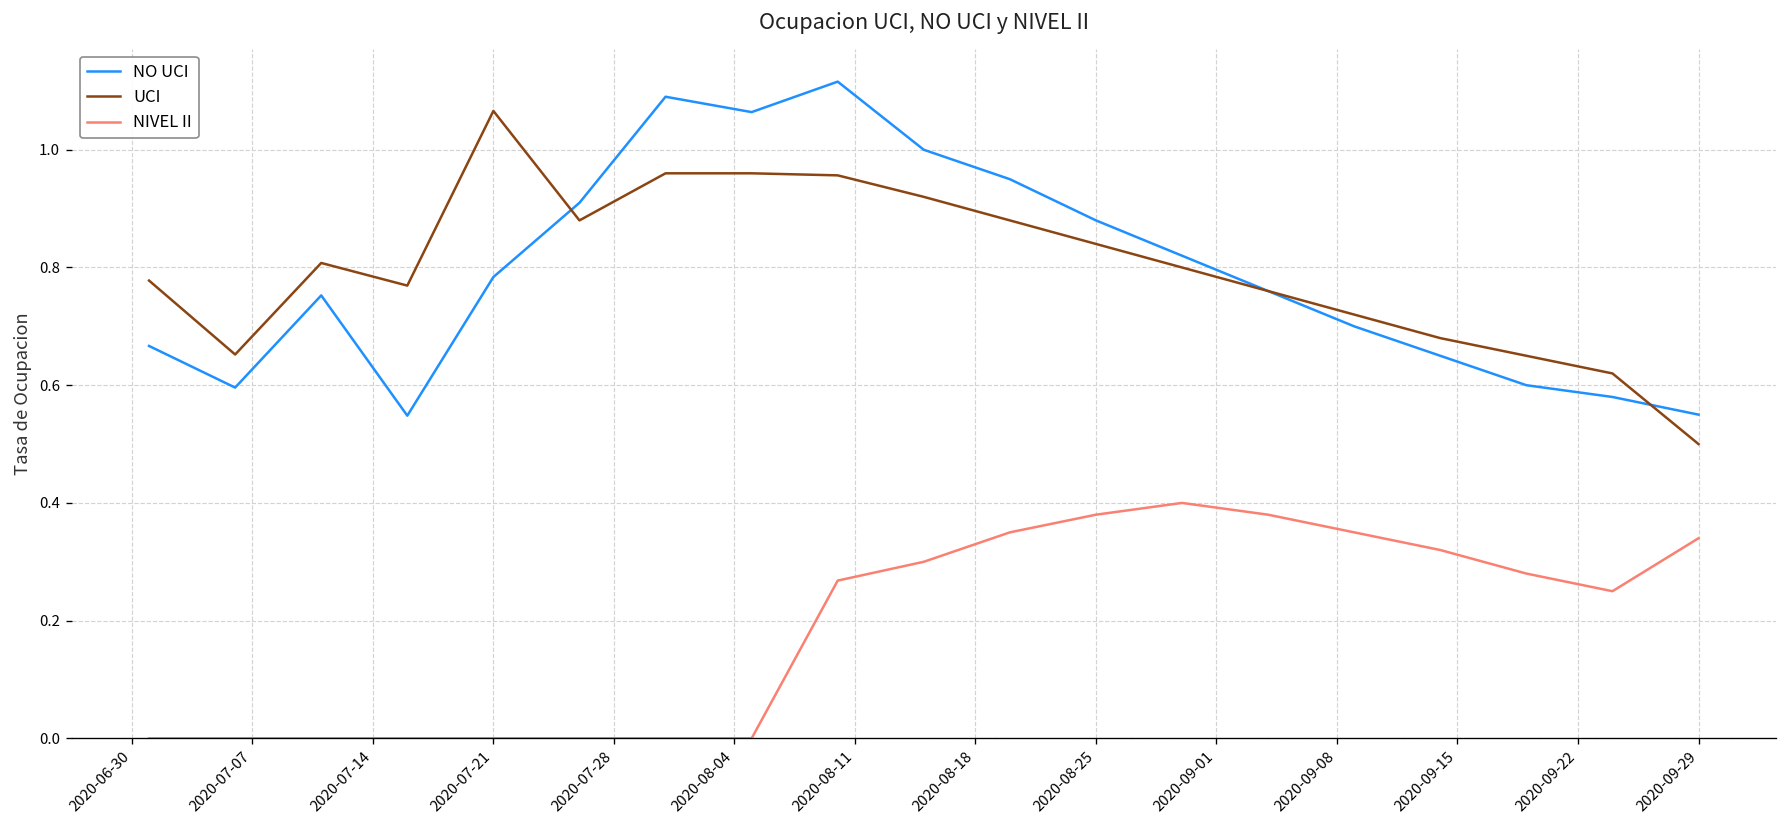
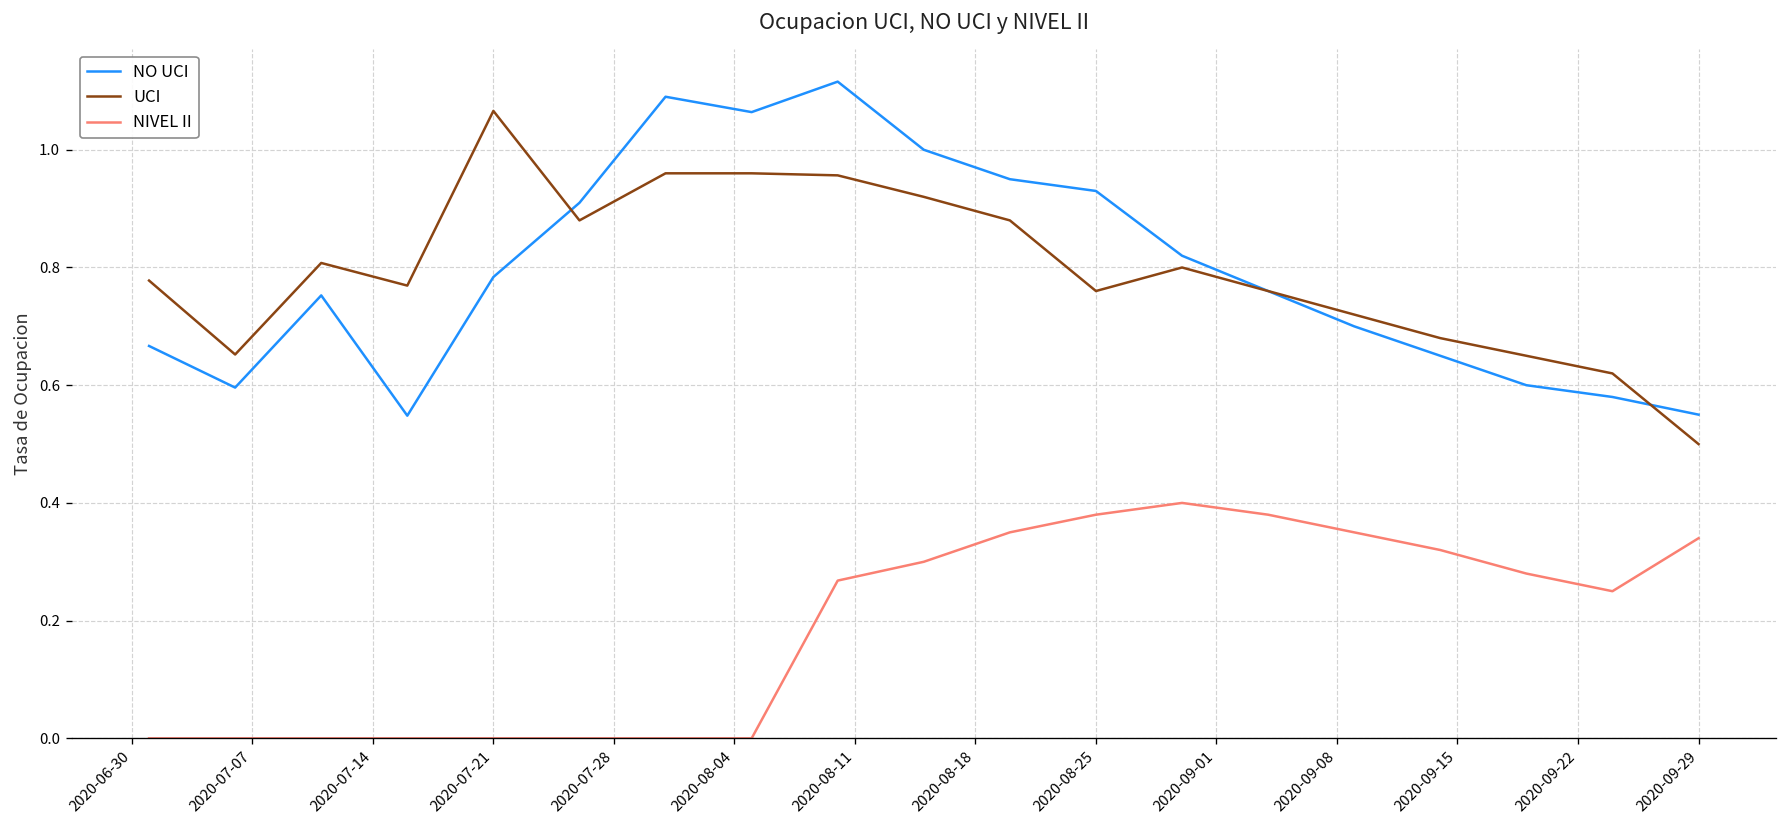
NO UCI, 2020-08-25: 0.88 -> 0.93
UCI, 2020-08-25: 0.84 -> 0.76
